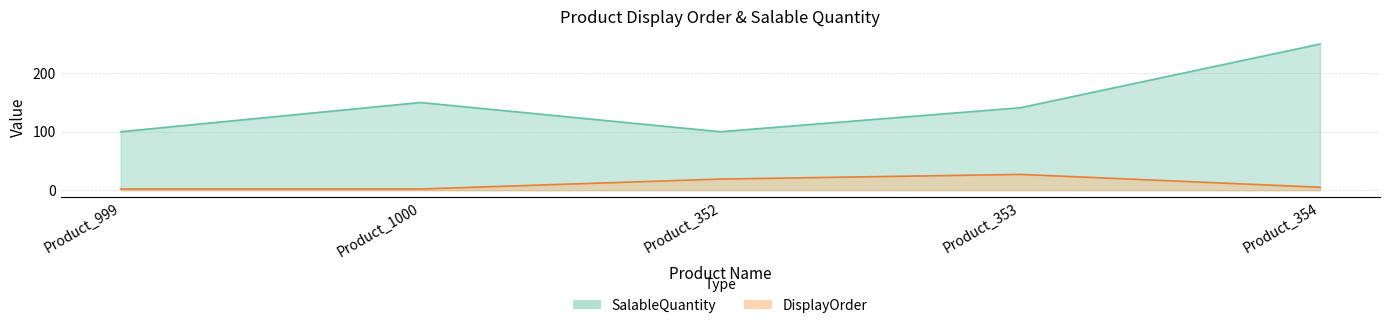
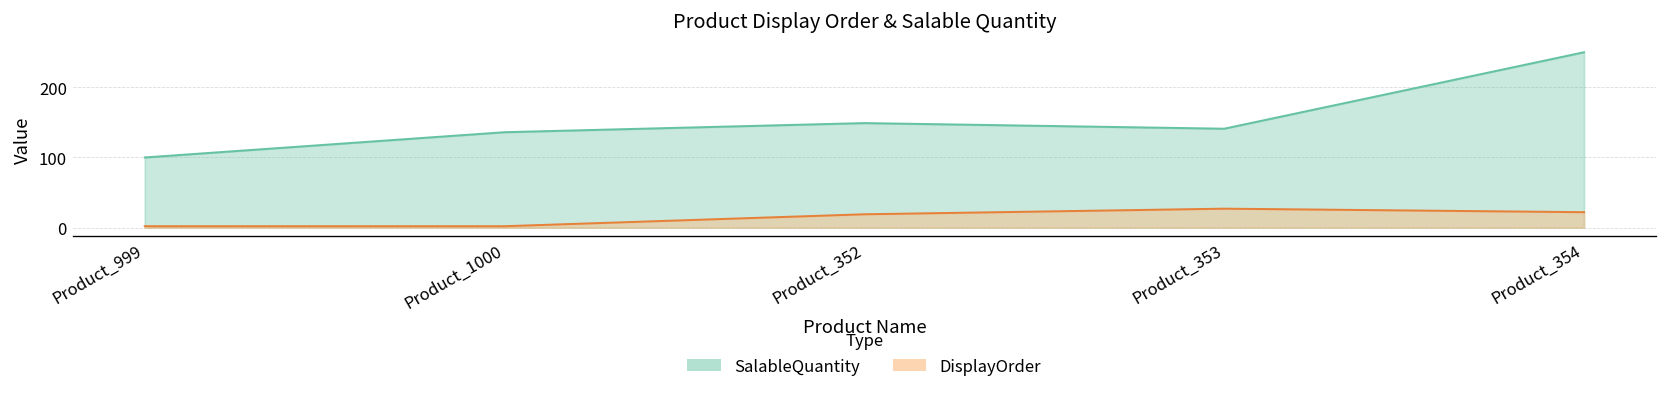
SalableQuantity, Product_1000: 150 -> 140
SalableQuantity, Product_352: 100 -> 150
DisplayOrder, Product_354: 10 -> 20
